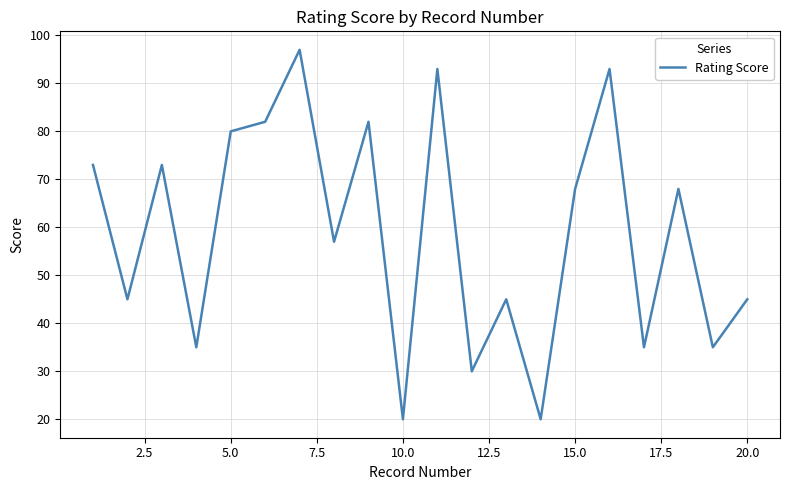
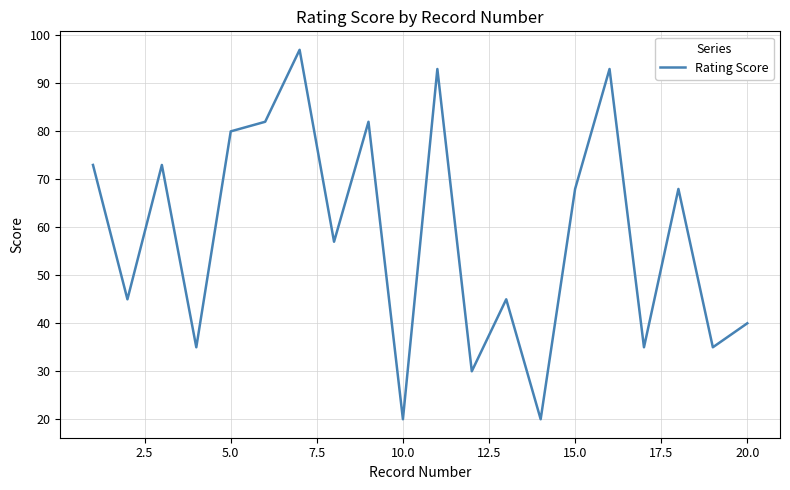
20.0: 45 -> 40
